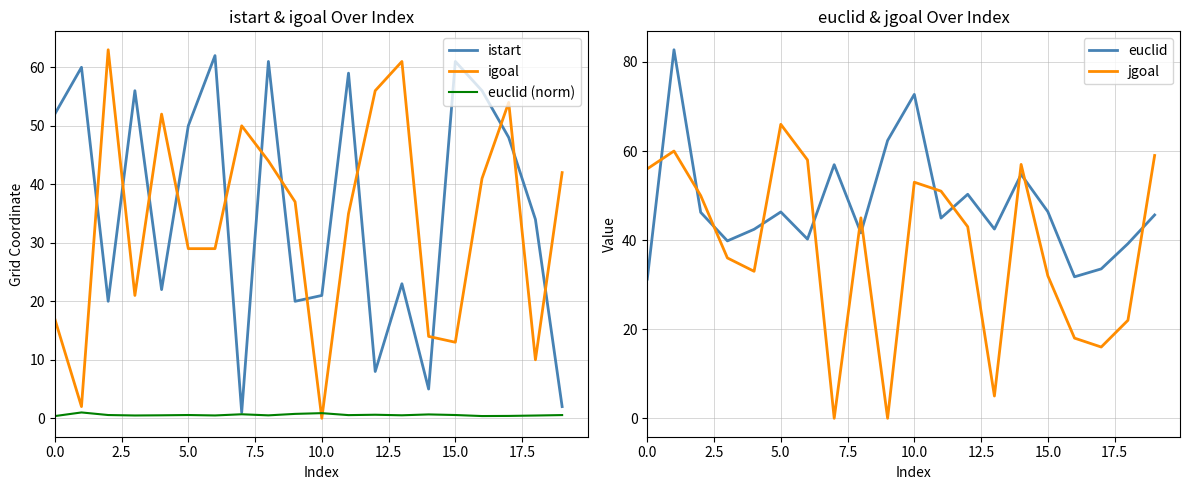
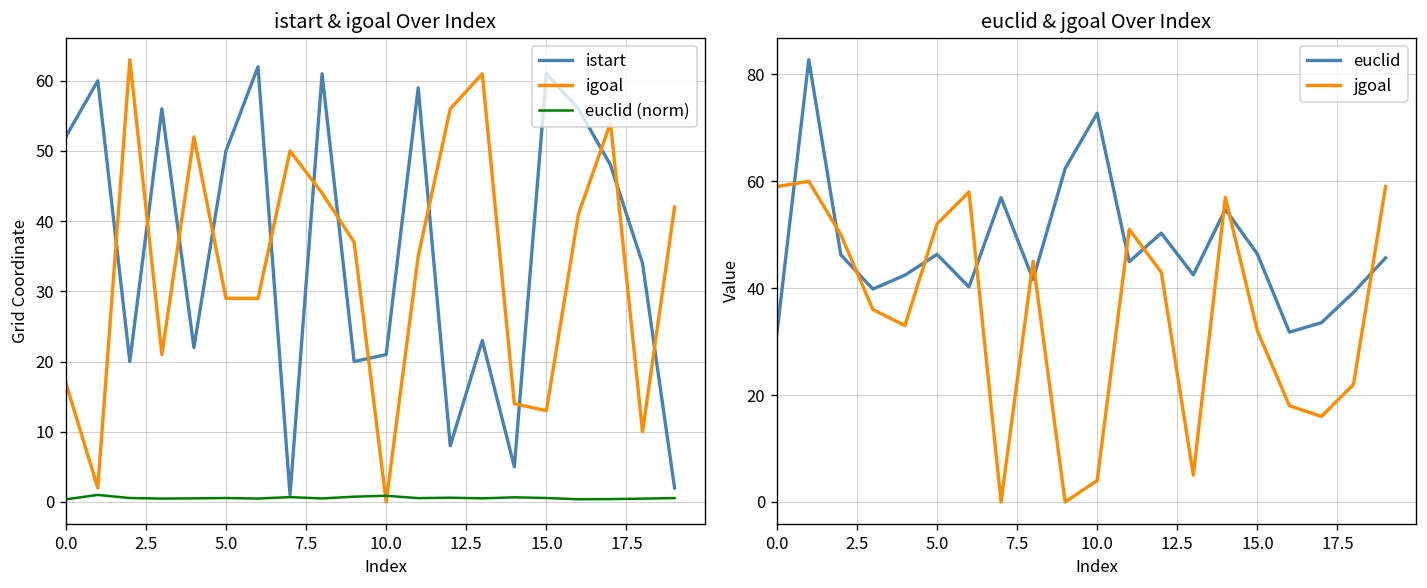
euclid & jgoal Over Index, jgoal, 0.0: 56 -> 59
euclid & jgoal Over Index, jgoal, 5.0: 66 -> 52
euclid & jgoal Over Index, jgoal, 10.0: 53 -> 4
